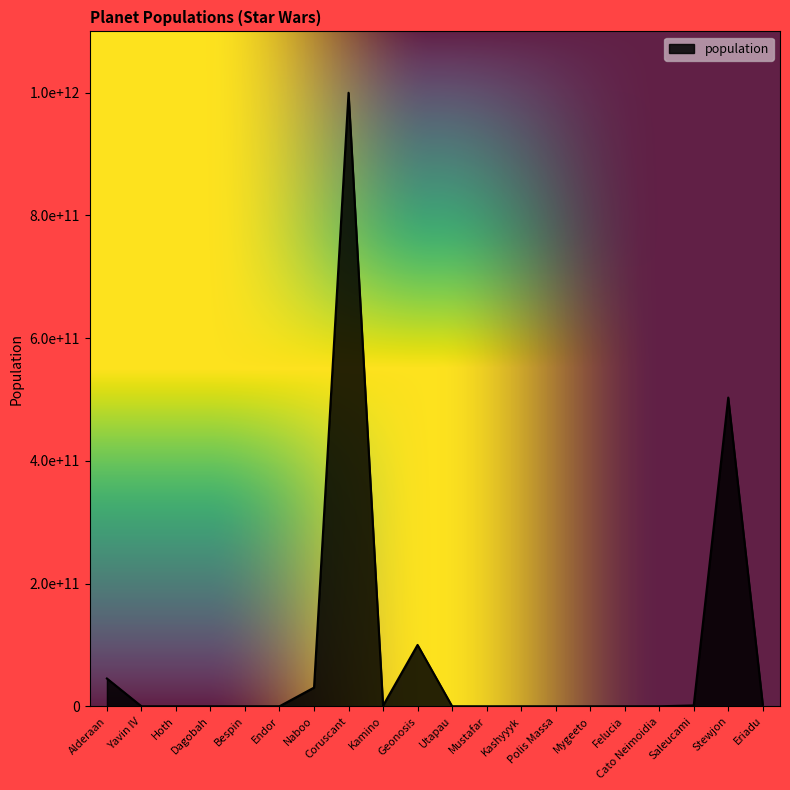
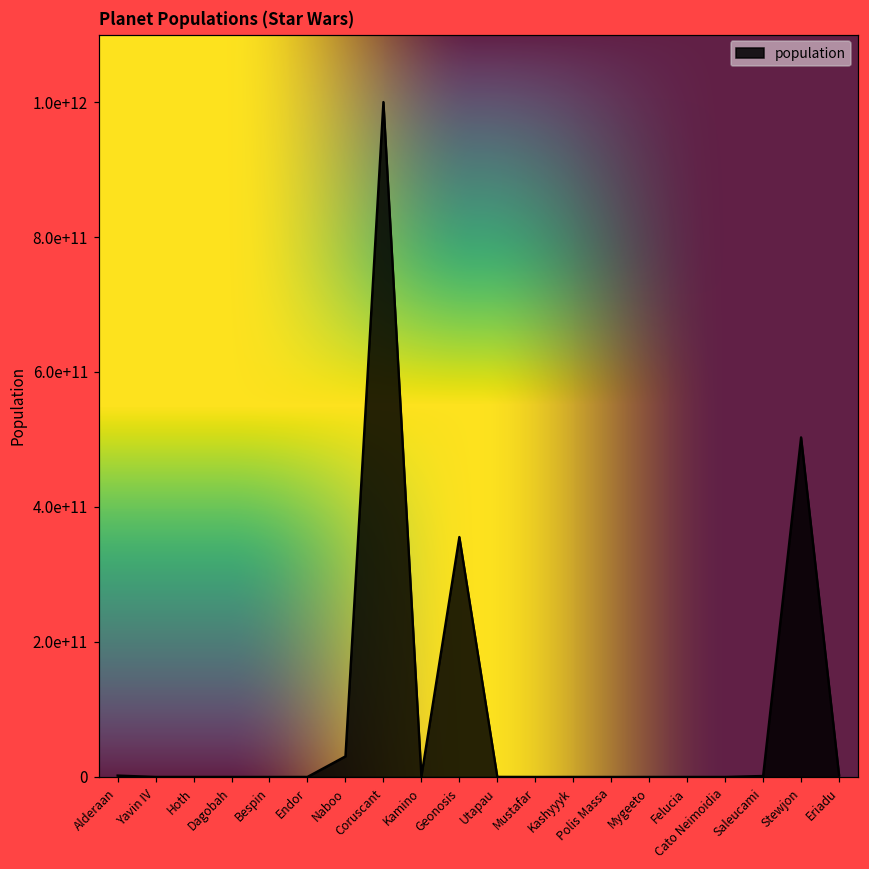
Alderaan: 50000000000 -> 0
Geonosis: 100000000000 -> 360000000000
